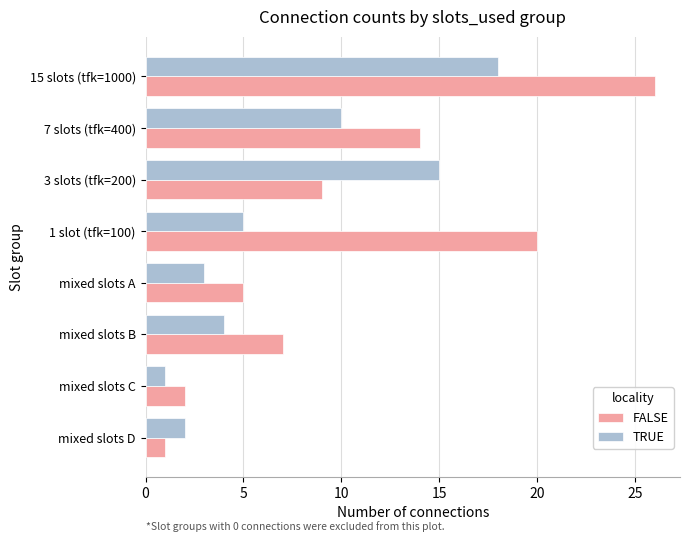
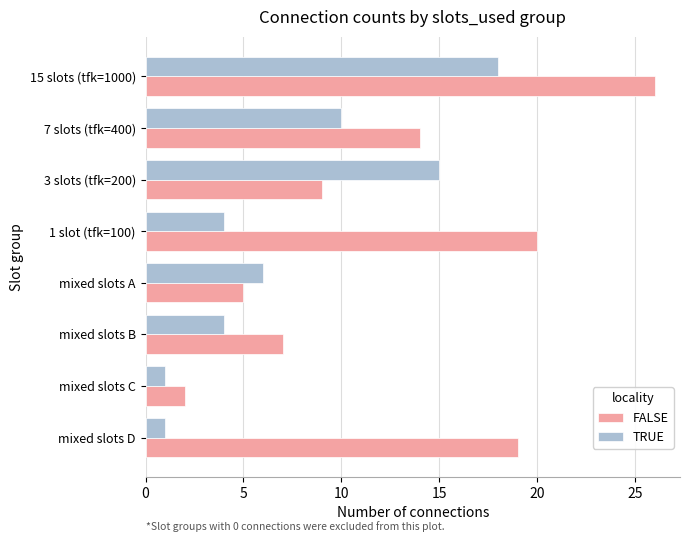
TRUE, 1 slot (tfk=100): 5 -> 4
TRUE, mixed slots A: 3 -> 6
TRUE, mixed slots D: 2 -> 1
FALSE, mixed slots D: 1 -> 19
